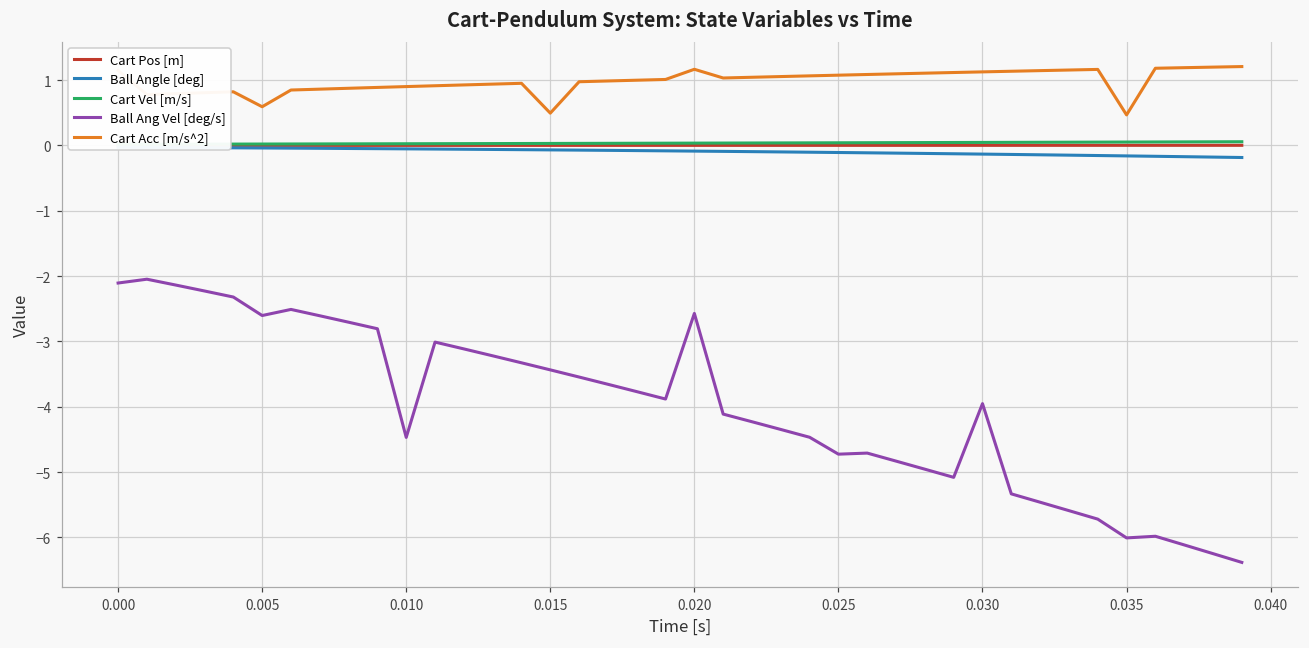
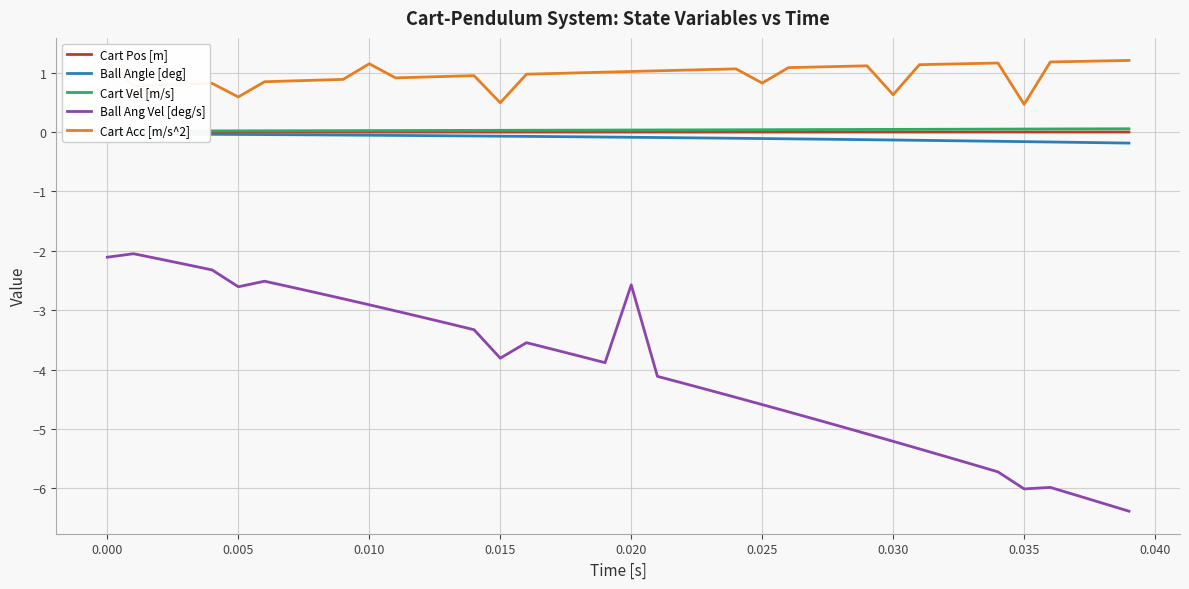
Ball Ang Vel [deg/s], 0.010: -4.5 -> -2.9
Cart Acc [m/s^2], 0.010: 0.9 -> 1.2
Ball Ang Vel [deg/s], 0.015: -3.4 -> -3.8
Cart Acc [m/s^2], 0.020: 1.2 -> 1.0
Ball Ang Vel [deg/s], 0.025: -4.7 -> -4.6
Cart Acc [m/s^2], 0.025: 1.1 -> 0.8
Ball Ang Vel [deg/s], 0.030: -4.0 -> -5.2
Cart Acc [m/s^2], 0.030: 1.1 -> 0.6
